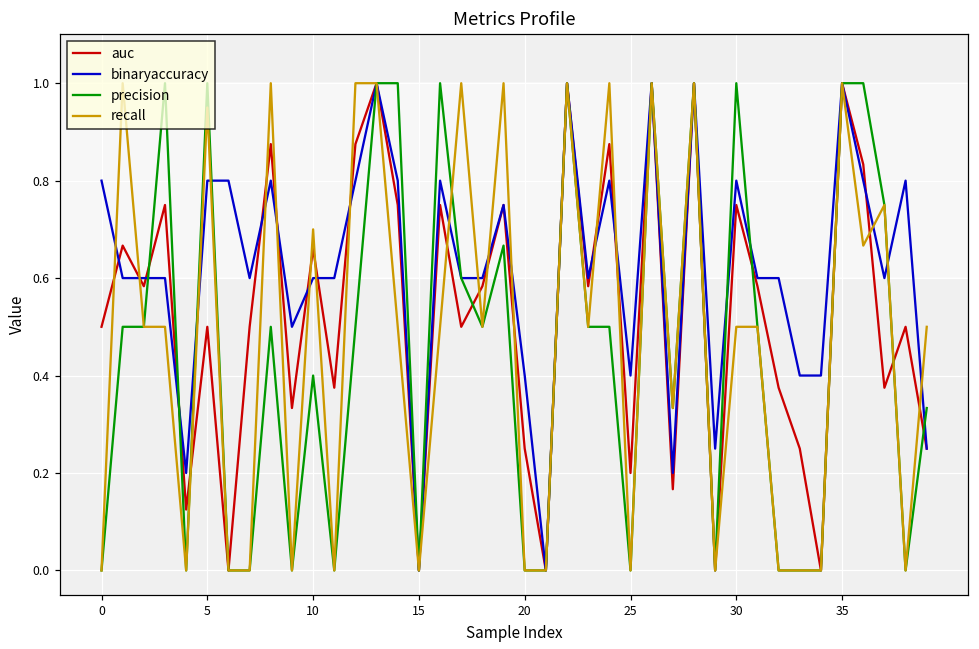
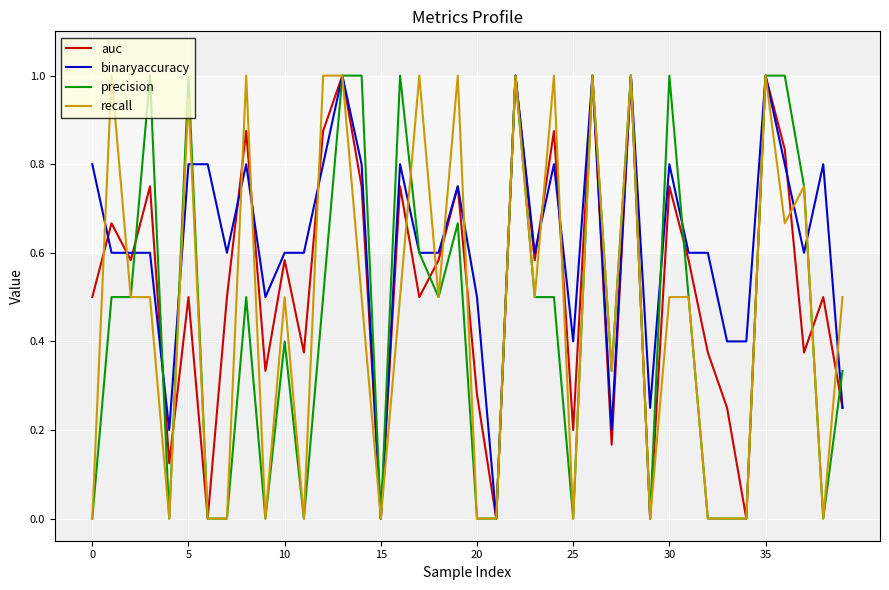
auc, 10: 0.66 -> 0.58
recall, 10: 0.7 -> 0.5
auc, 20: 0.25 -> 0.28
binaryaccuracy, 20: 0.4 -> 0.5
